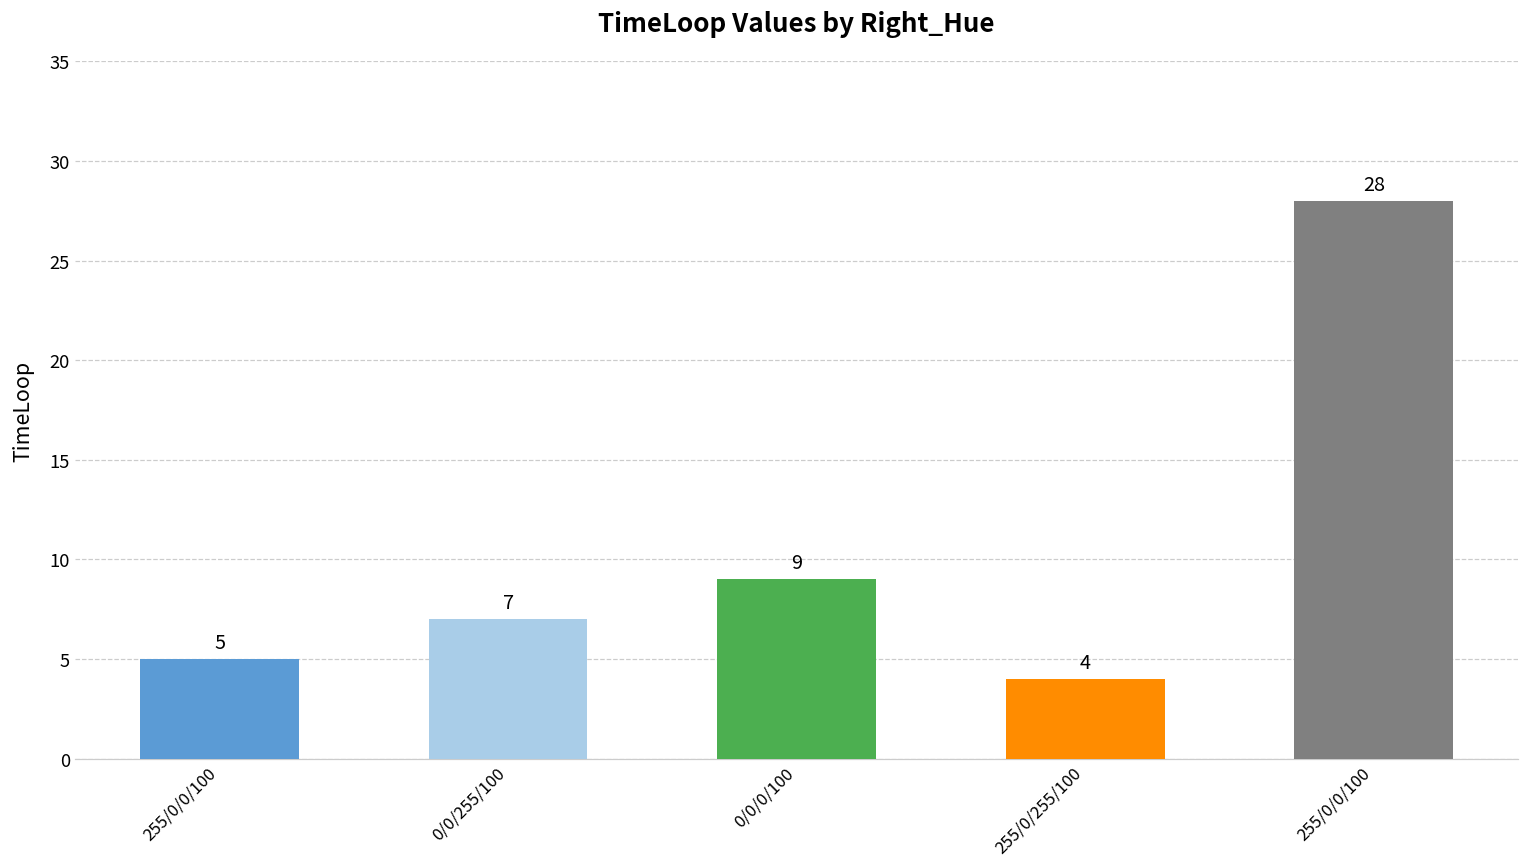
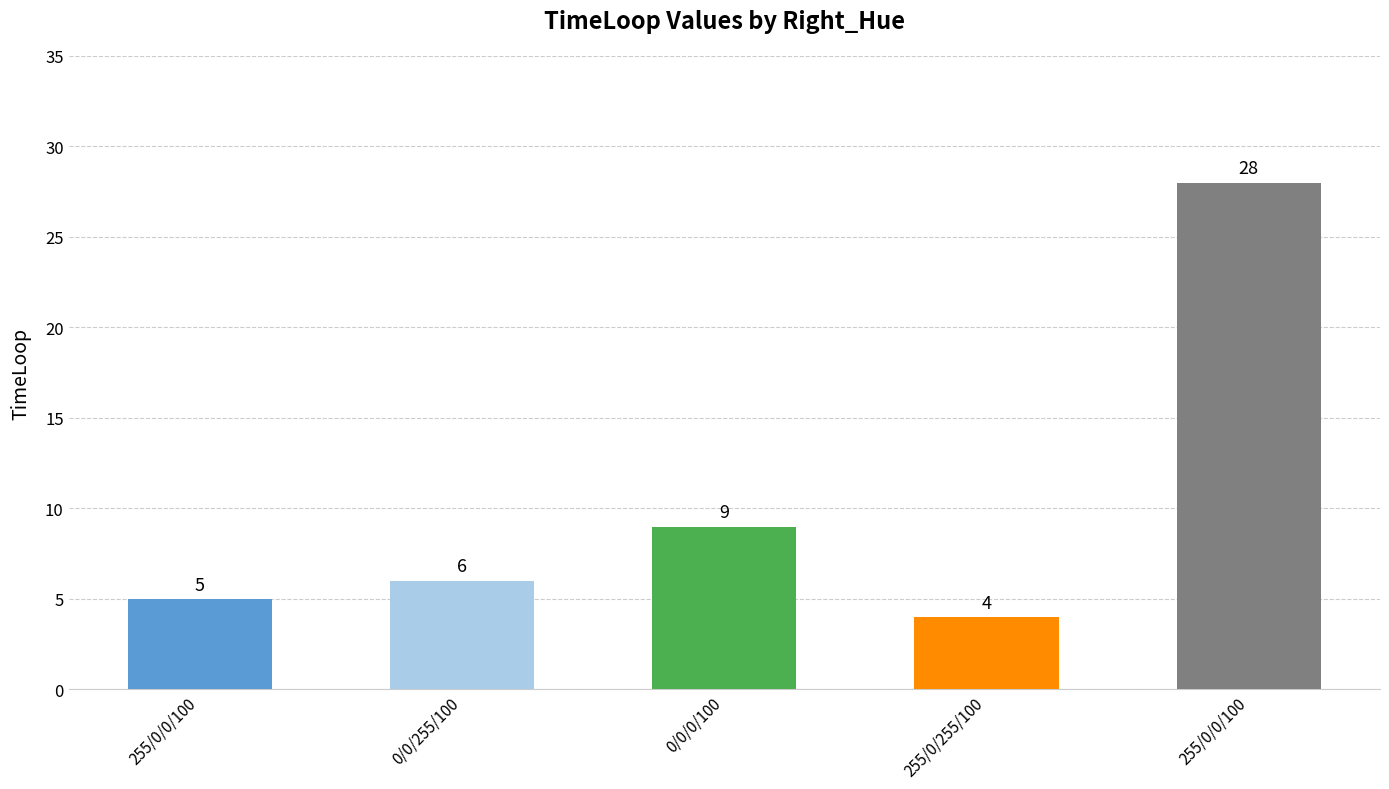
0/0/255/100: 7 -> 6
